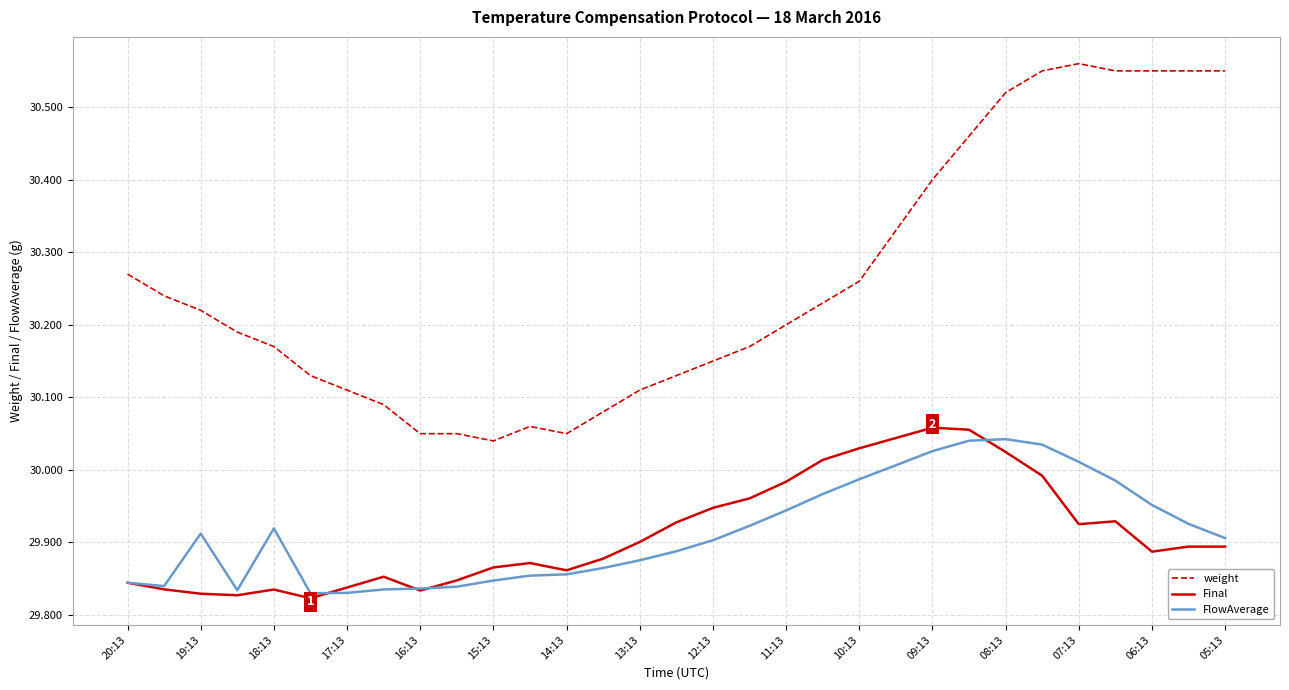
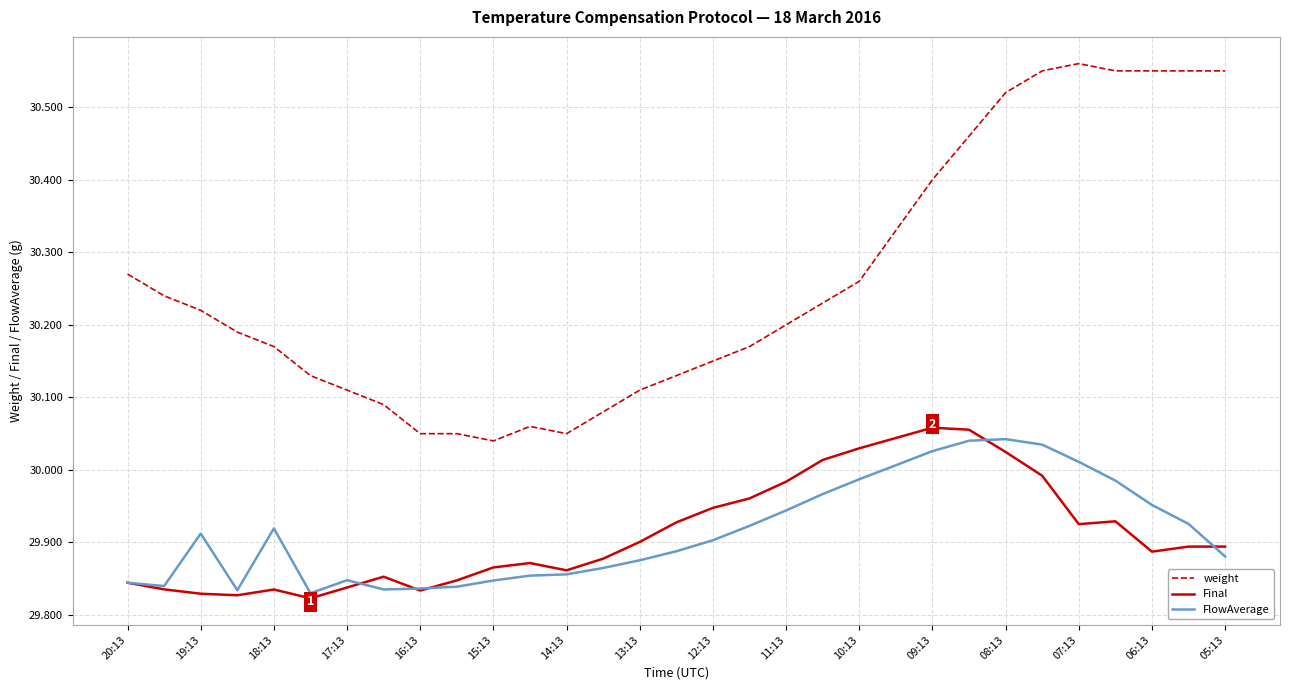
FlowAverage, 17:13: 29.83 -> 29.85
FlowAverage, 05:13: 29.91 -> 29.88
